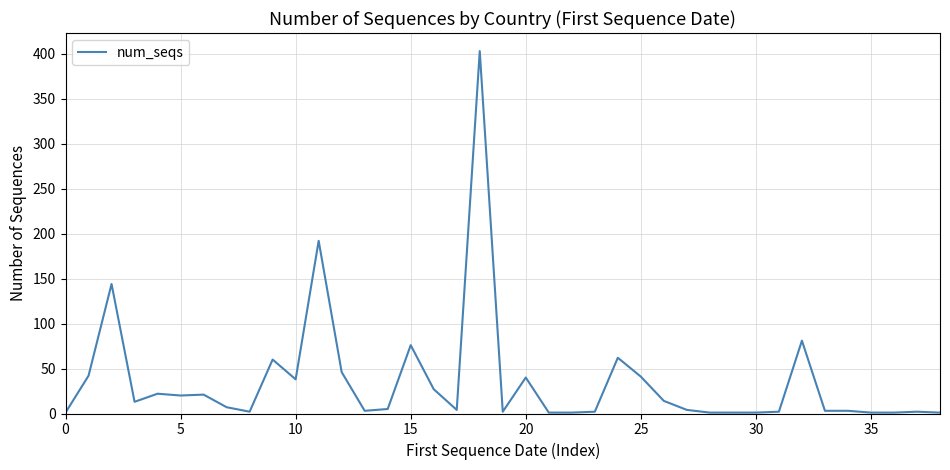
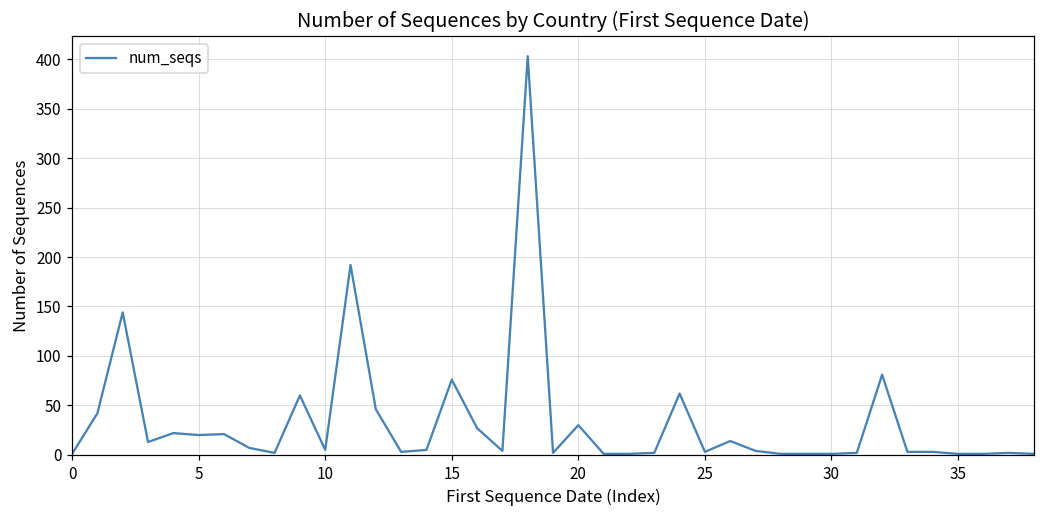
10: 40 -> 10
20: 40 -> 30
25: 40 -> 0
